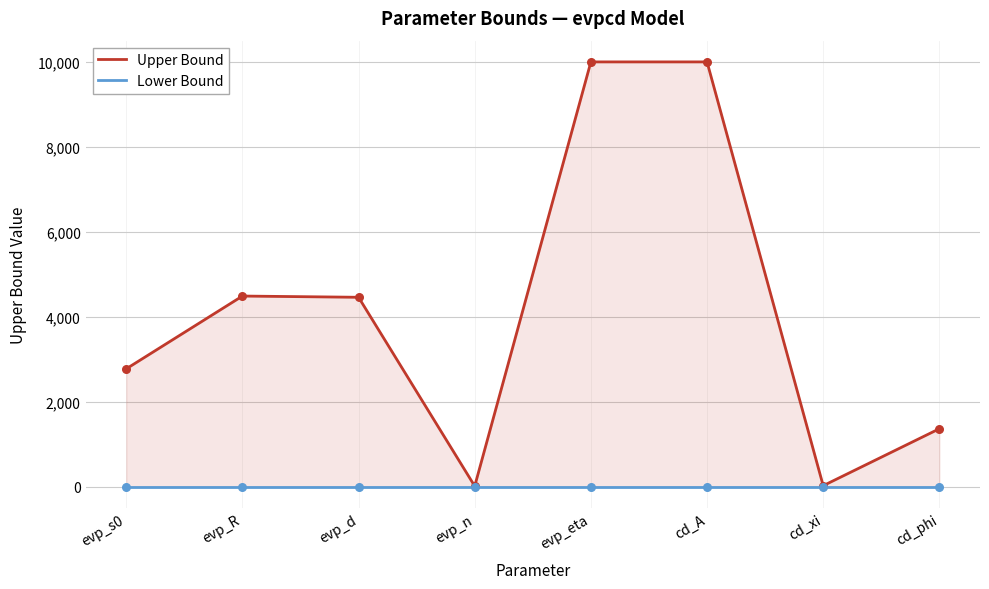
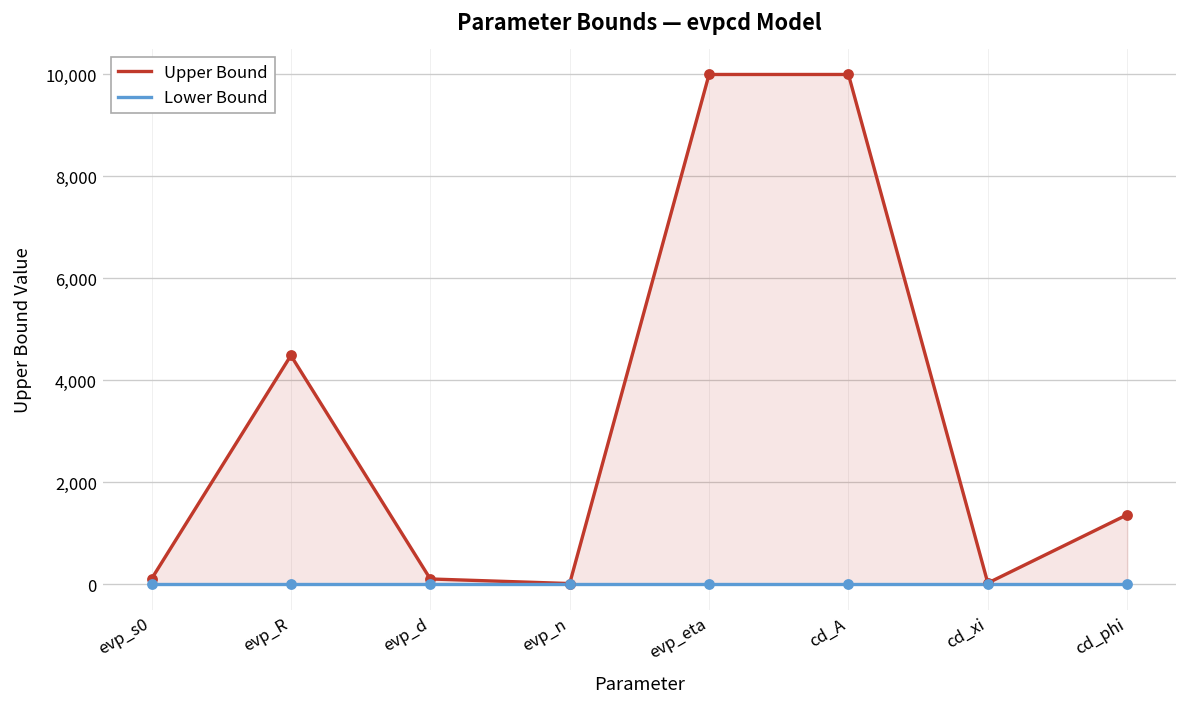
Upper Bound, evp_s0: 2,800 -> 100
Upper Bound, evp_d: 4,500 -> 100
